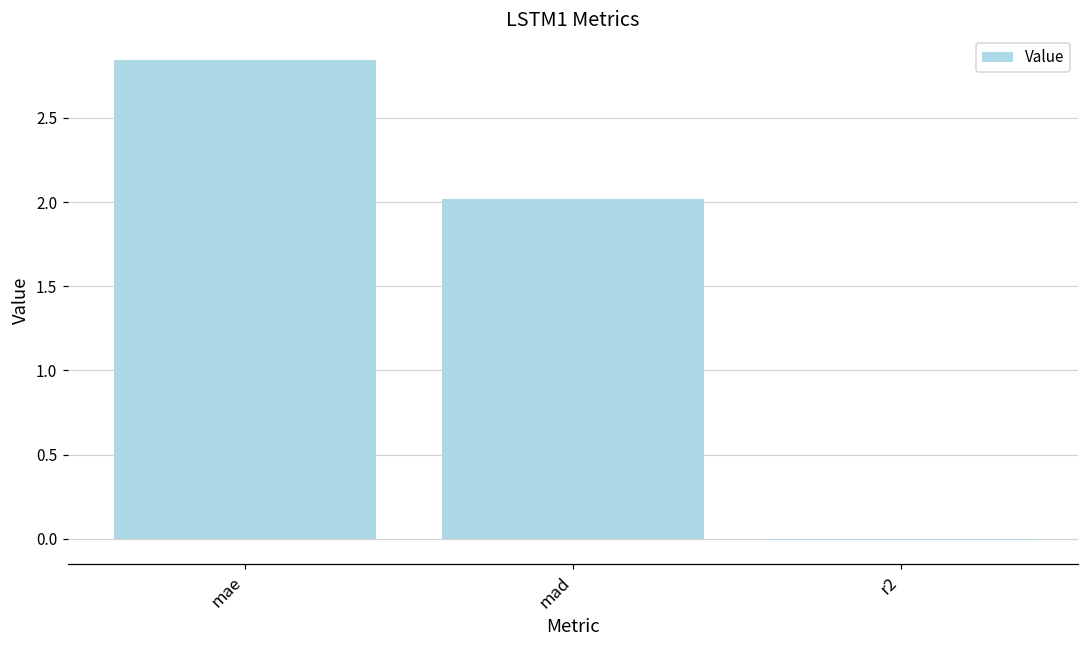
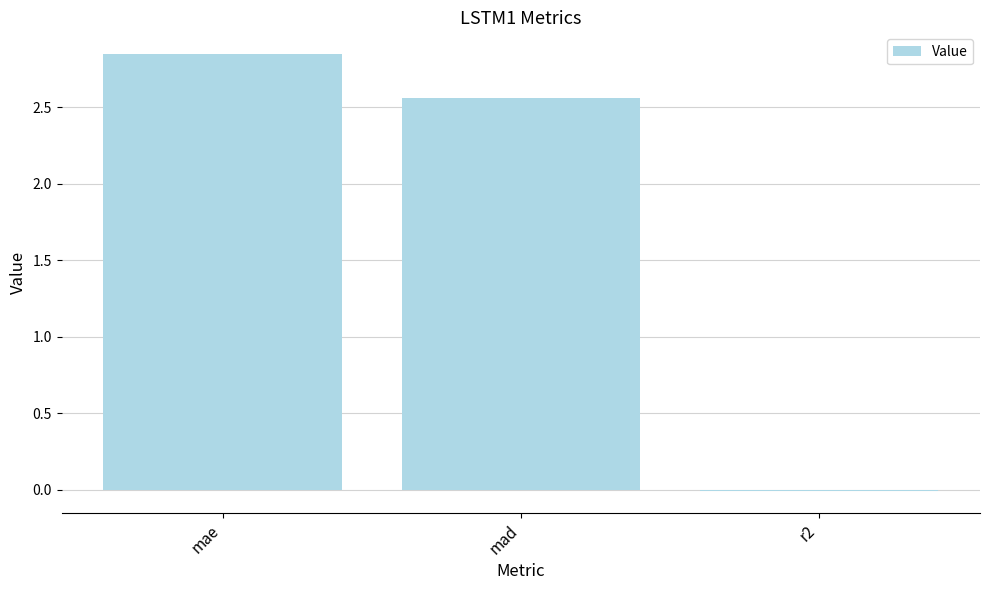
mad: 2.02 -> 2.56
